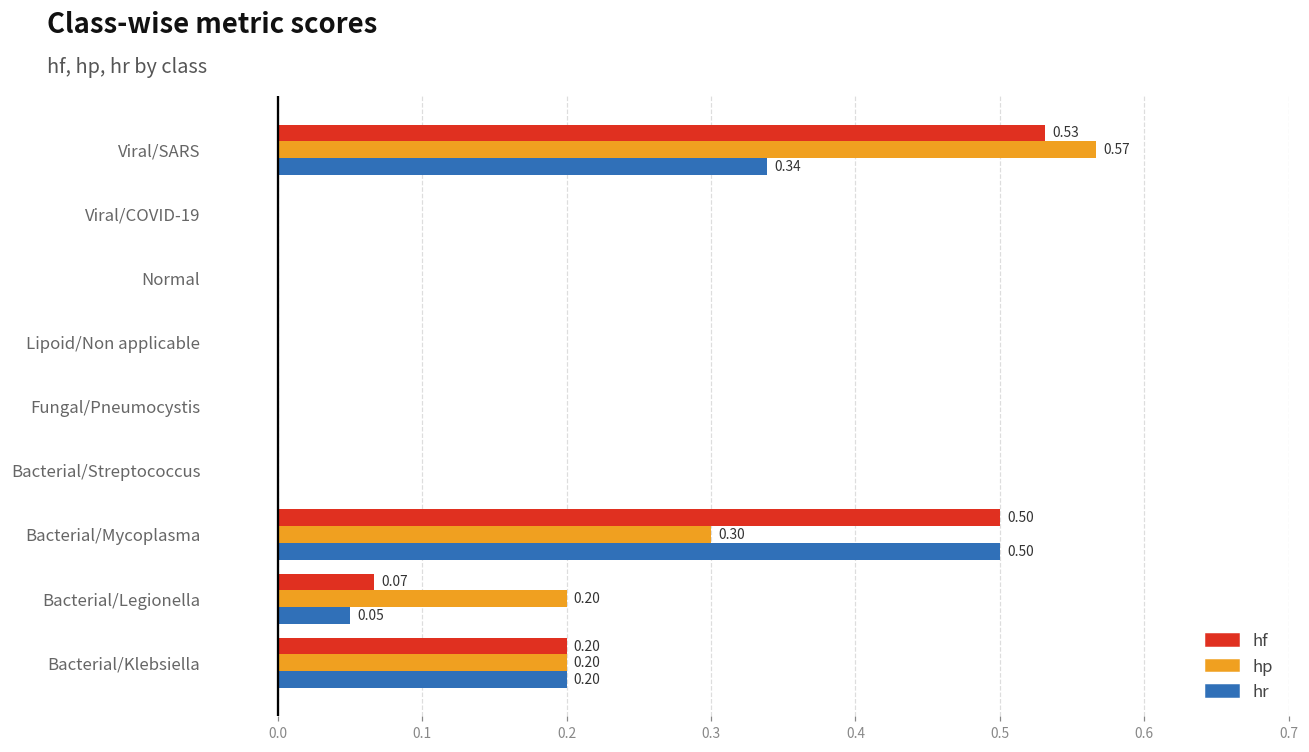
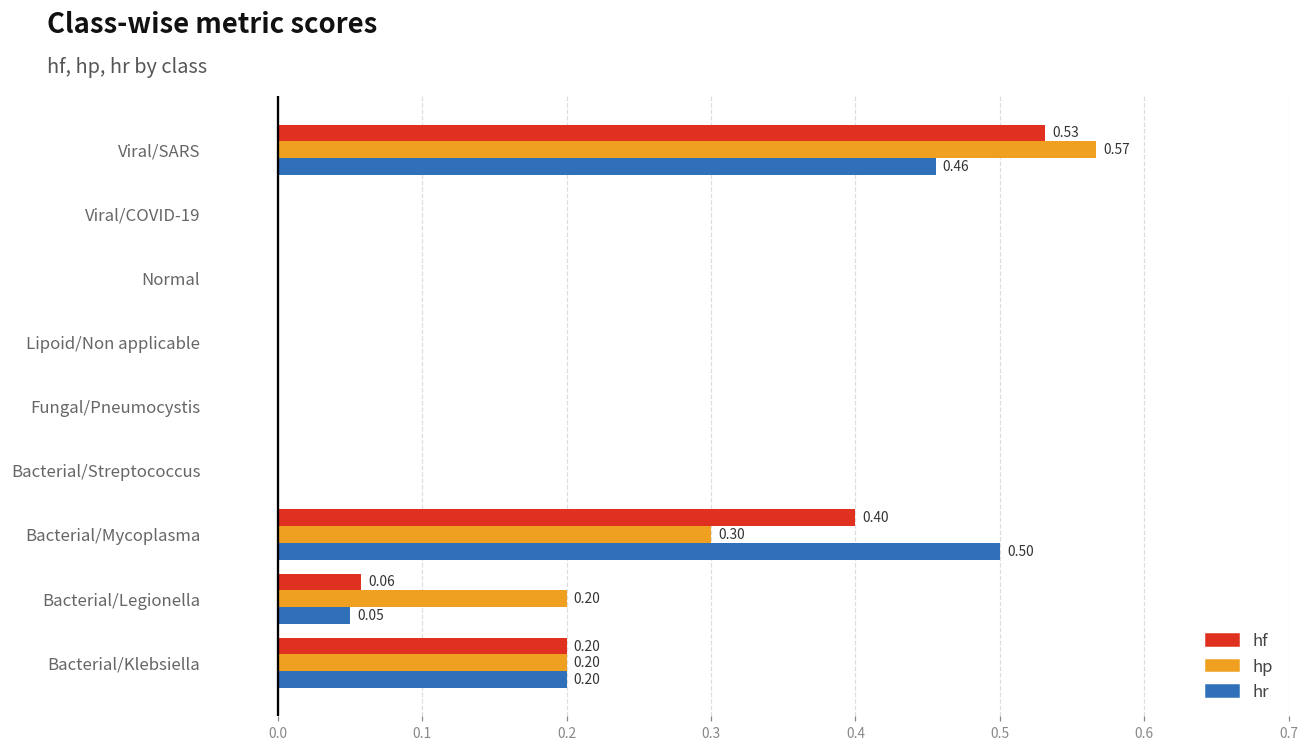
hr, Viral/SARS: 0.34 -> 0.46
hf, Bacterial/Mycoplasma: 0.50 -> 0.40
hf, Bacterial/Legionella: 0.07 -> 0.06
